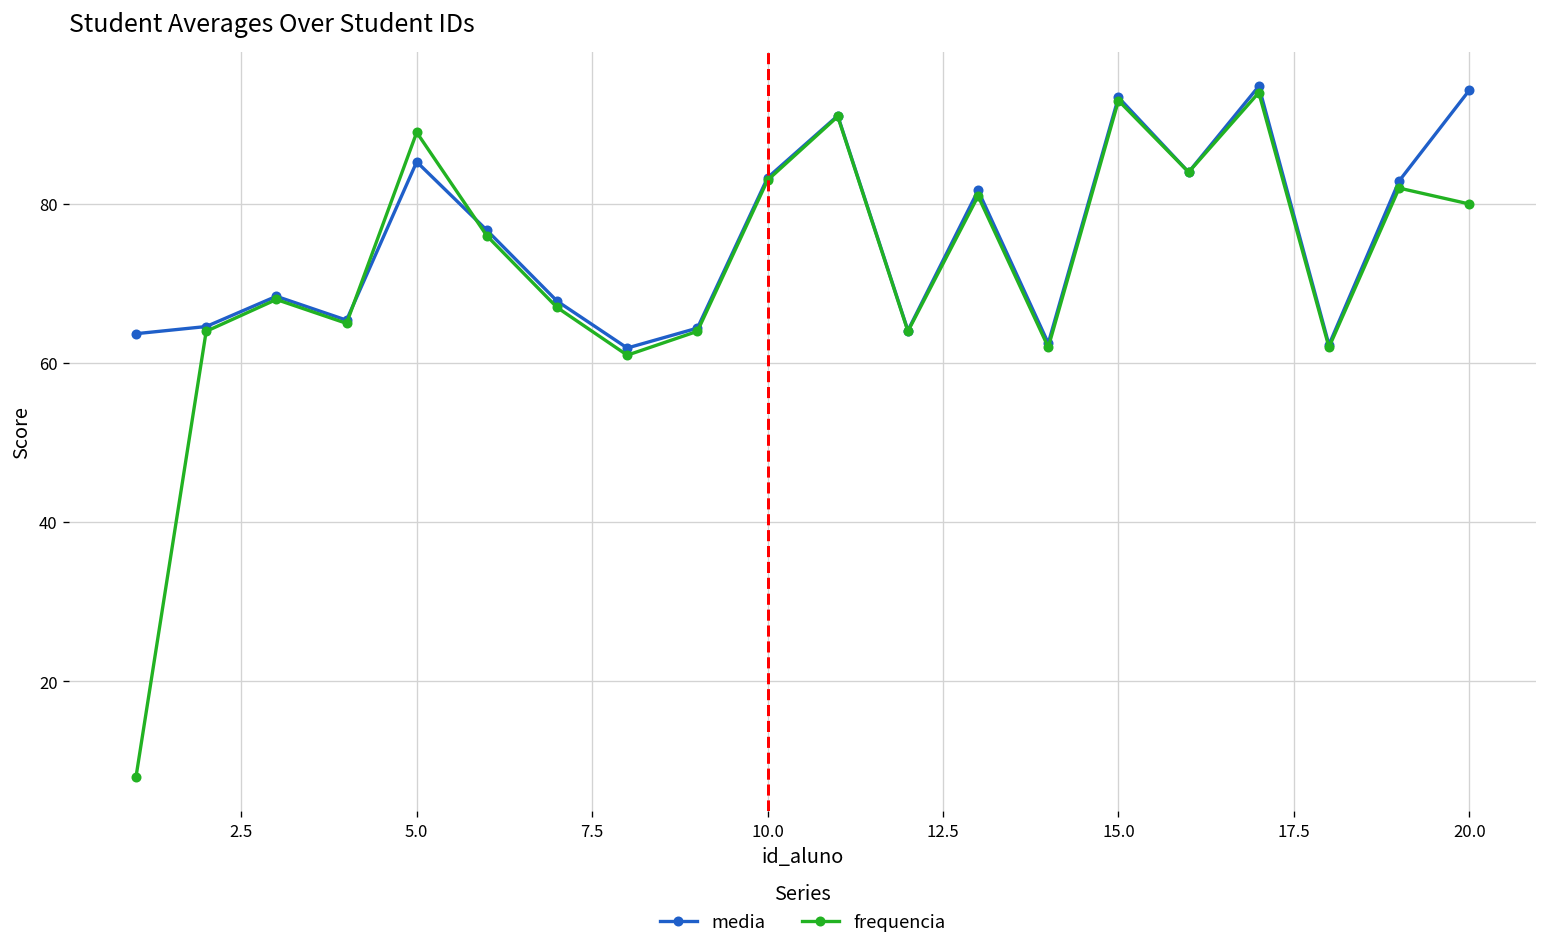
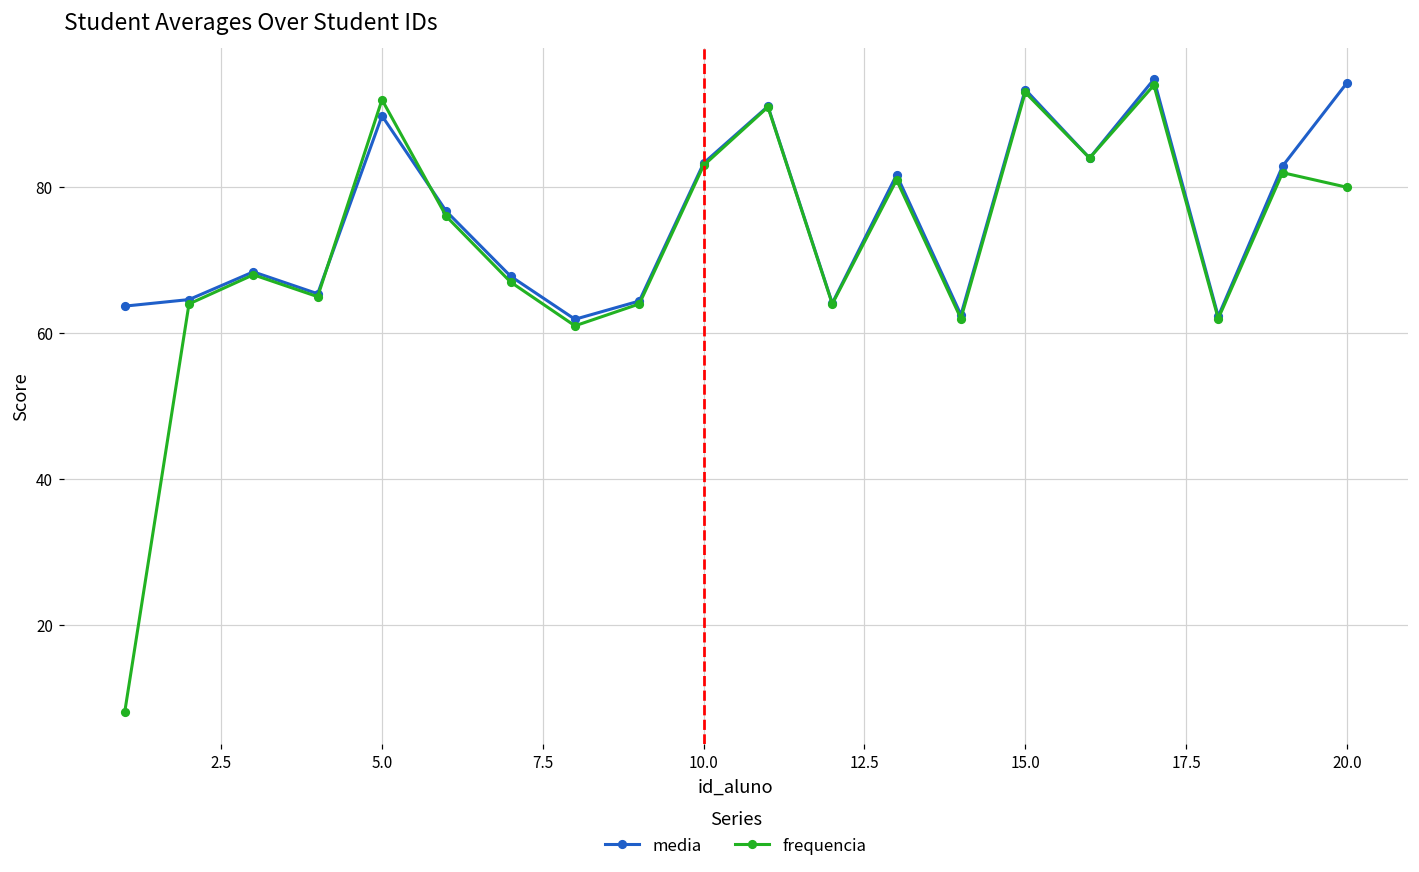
media, 5.0: 85 -> 90
frequencia, 5.0: 89 -> 92
